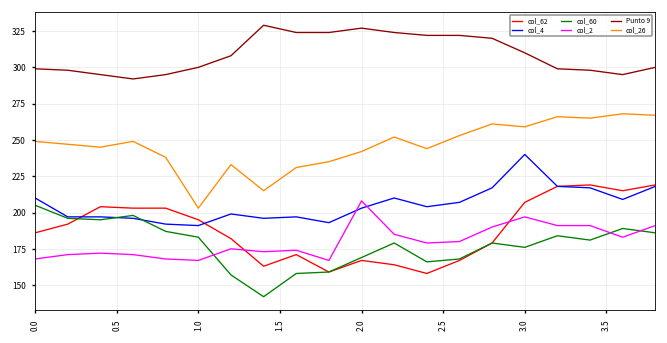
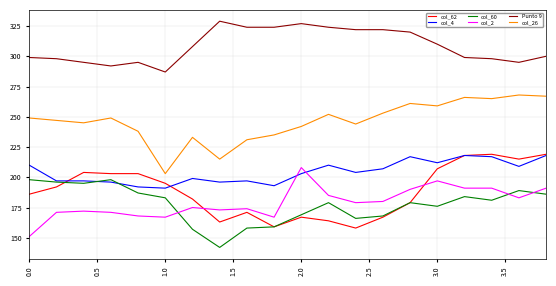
col_60, 0.0: 205 -> 198
col_2, 0.0: 168 -> 151
Punto 9, 1.0: 300 -> 287
col_4, 3.0: 240 -> 212
